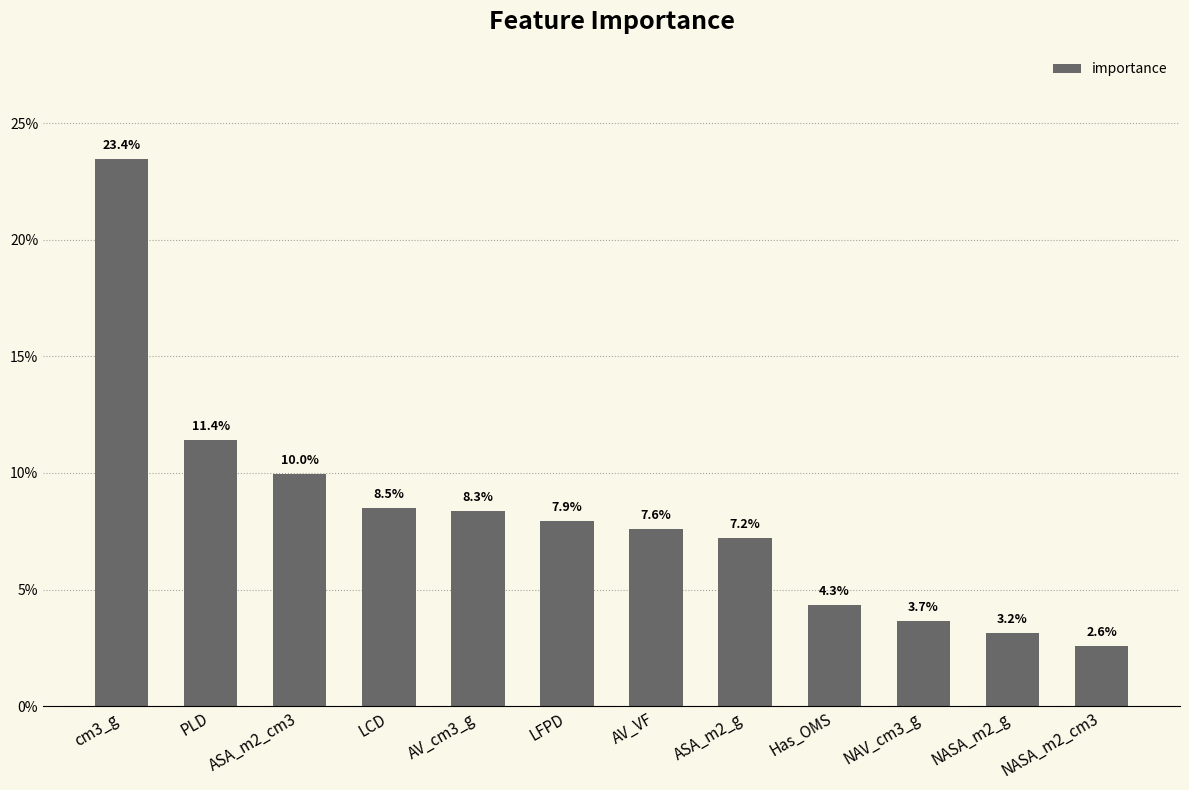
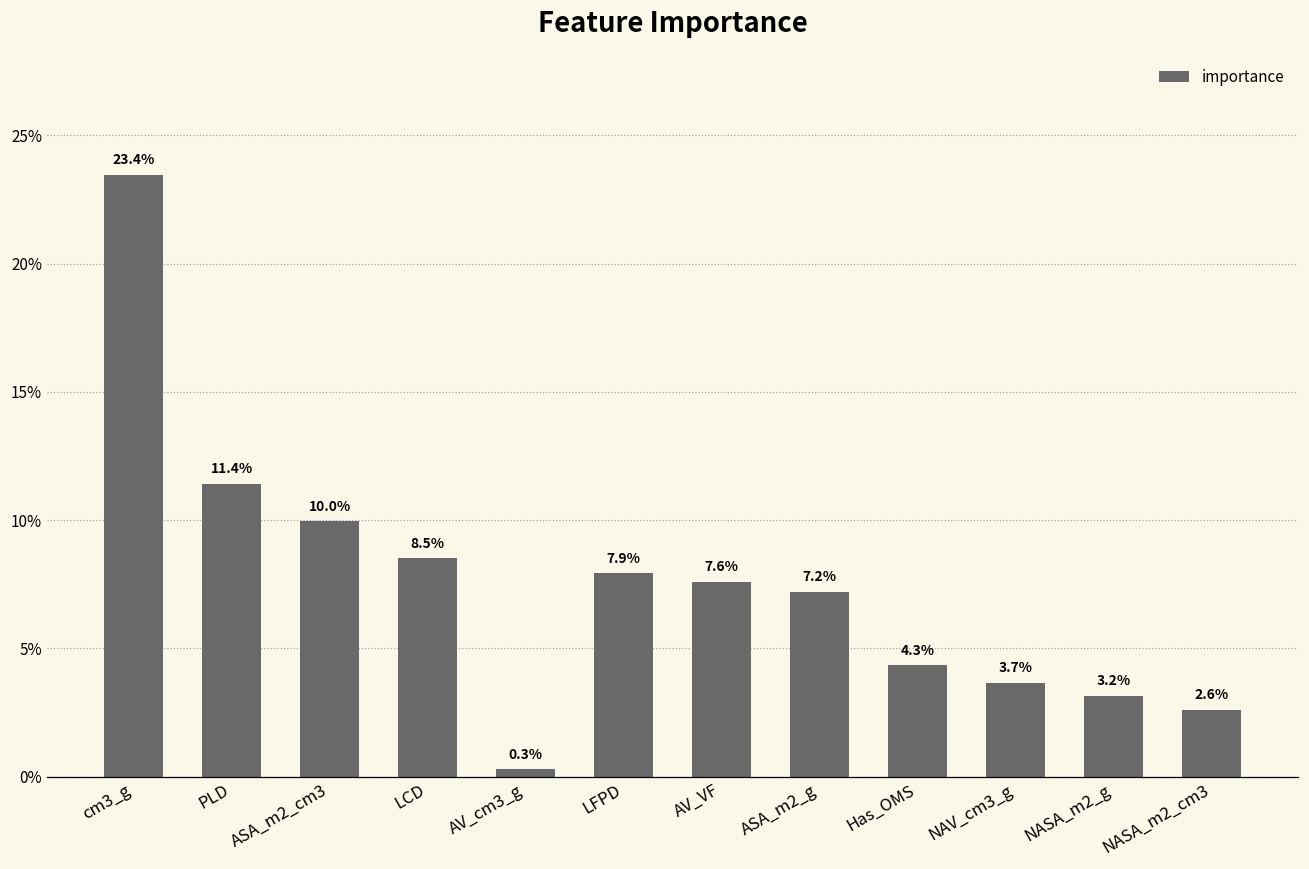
AV_cm3_g: 8.3% -> 0.3%
